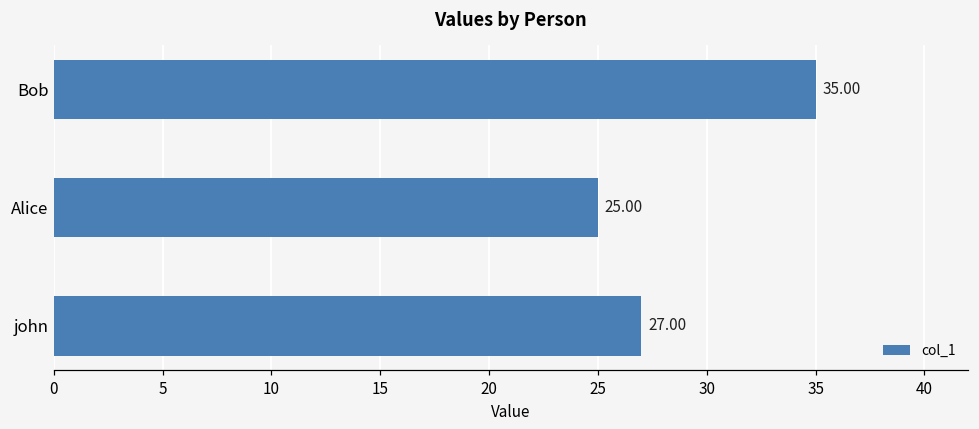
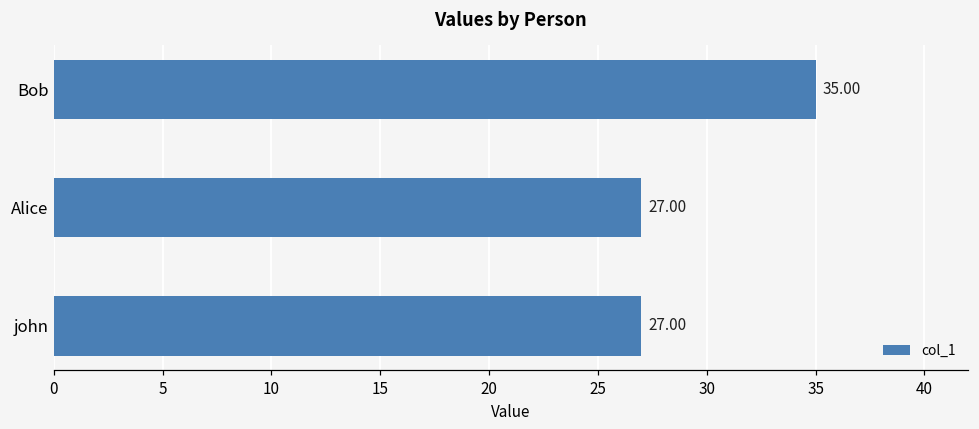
Alice: 25.00 -> 27.00
